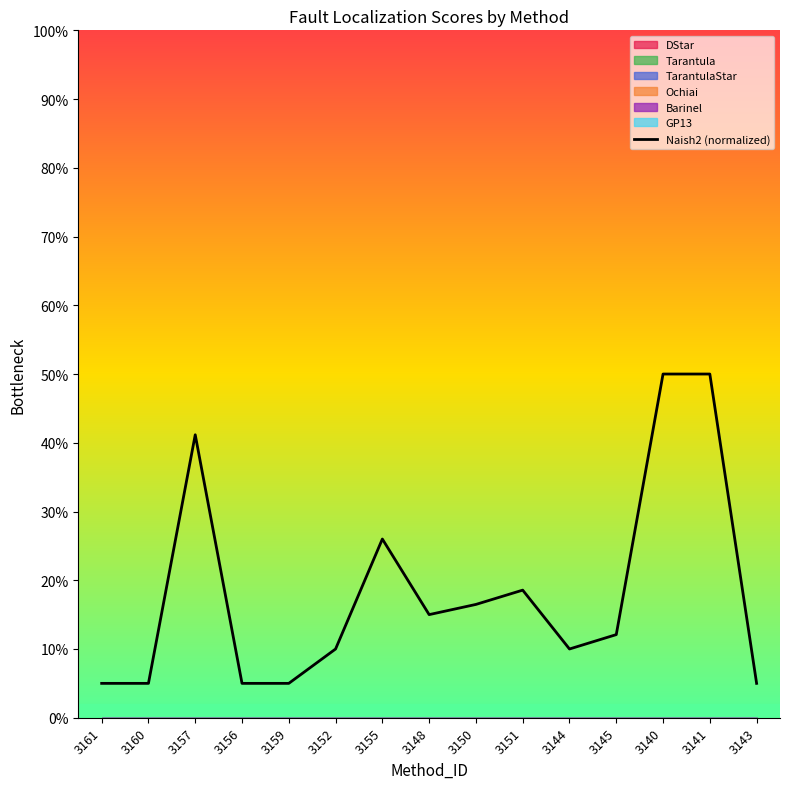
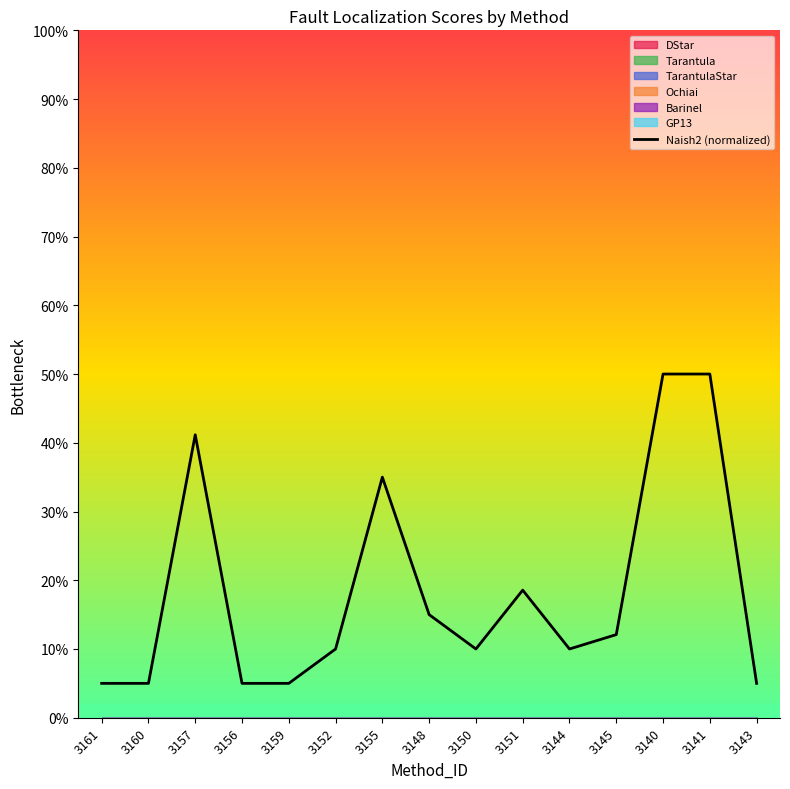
Naish2 (normalized), 3155: 26% -> 35%
Naish2 (normalized), 3150: 16% -> 10%
